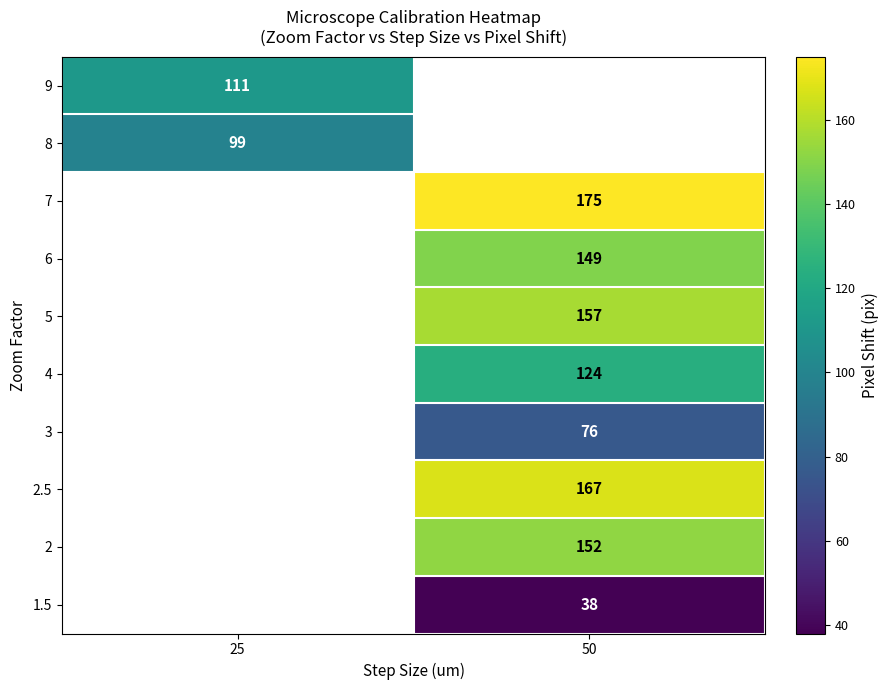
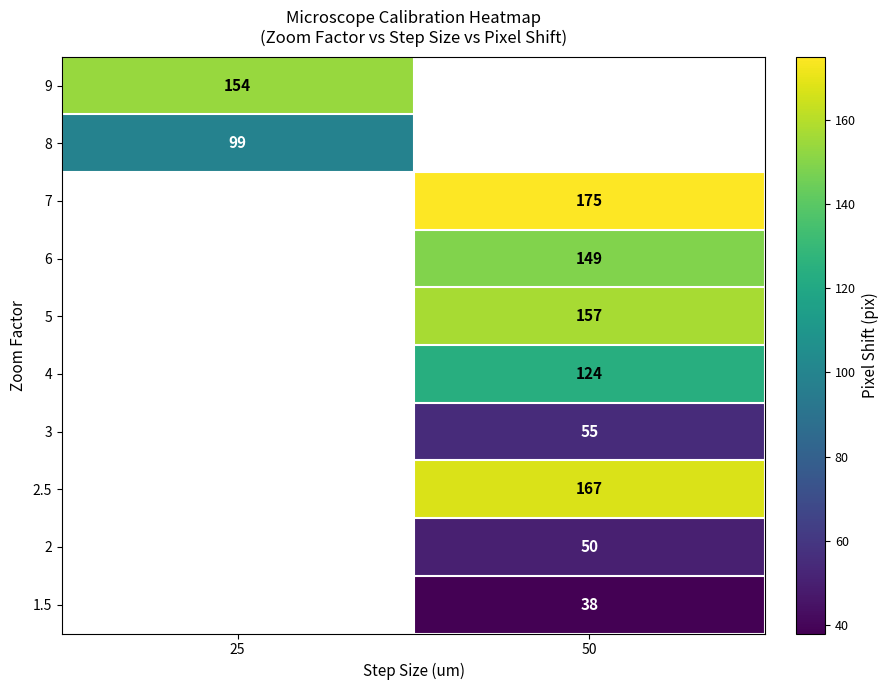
9, 25: 111 -> 154
3, 50: 76 -> 55
2, 50: 152 -> 50
